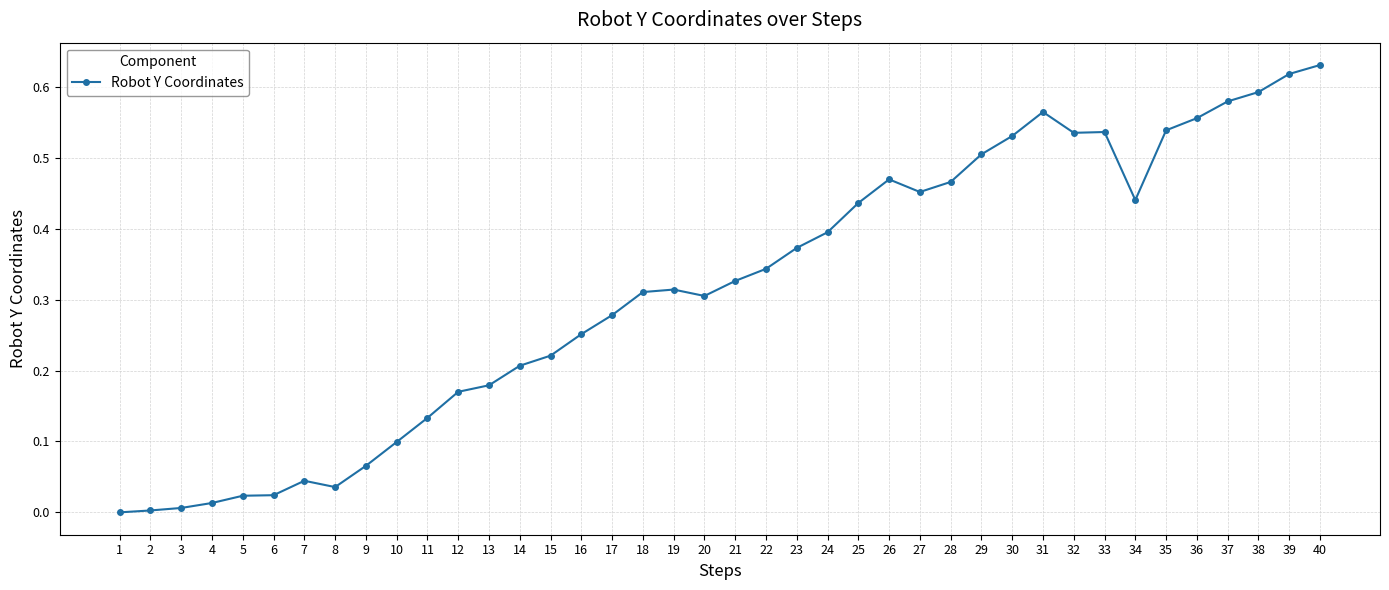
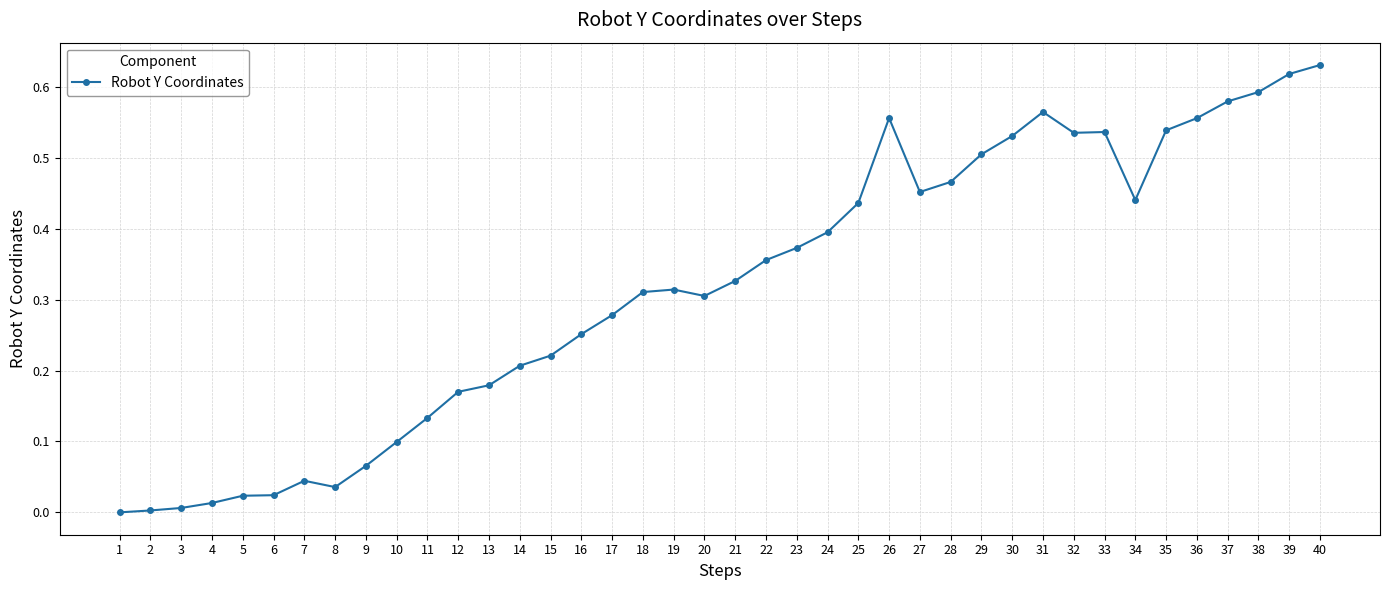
22: 0.34 -> 0.36
26: 0.47 -> 0.56
